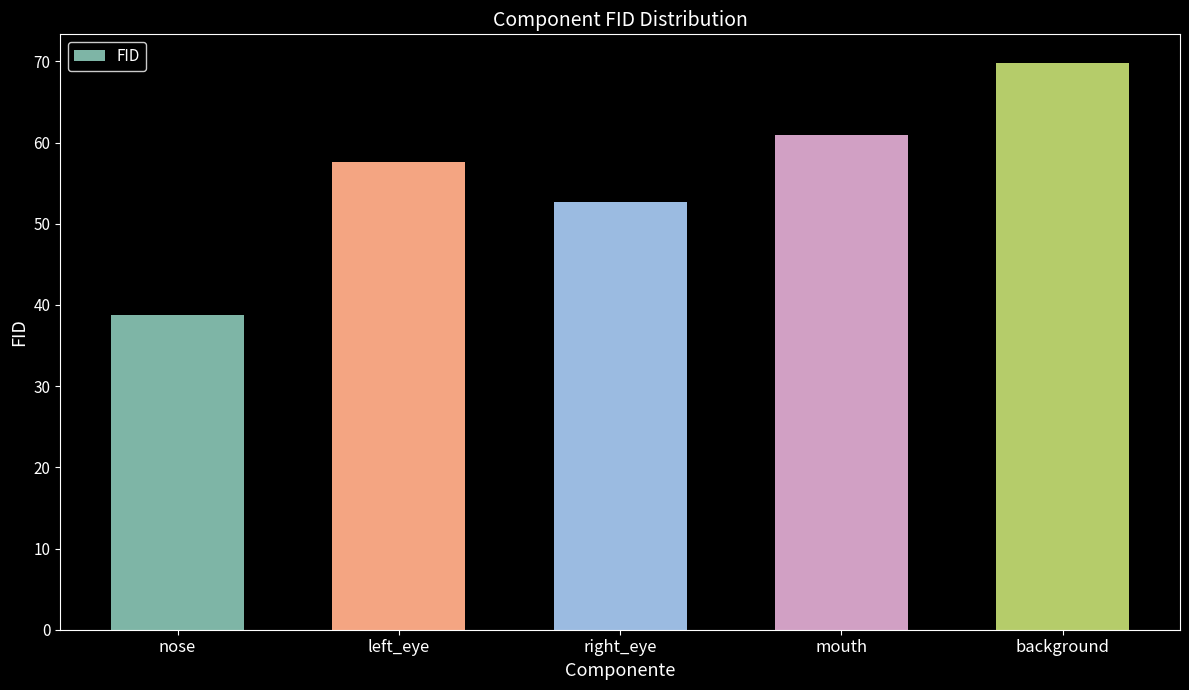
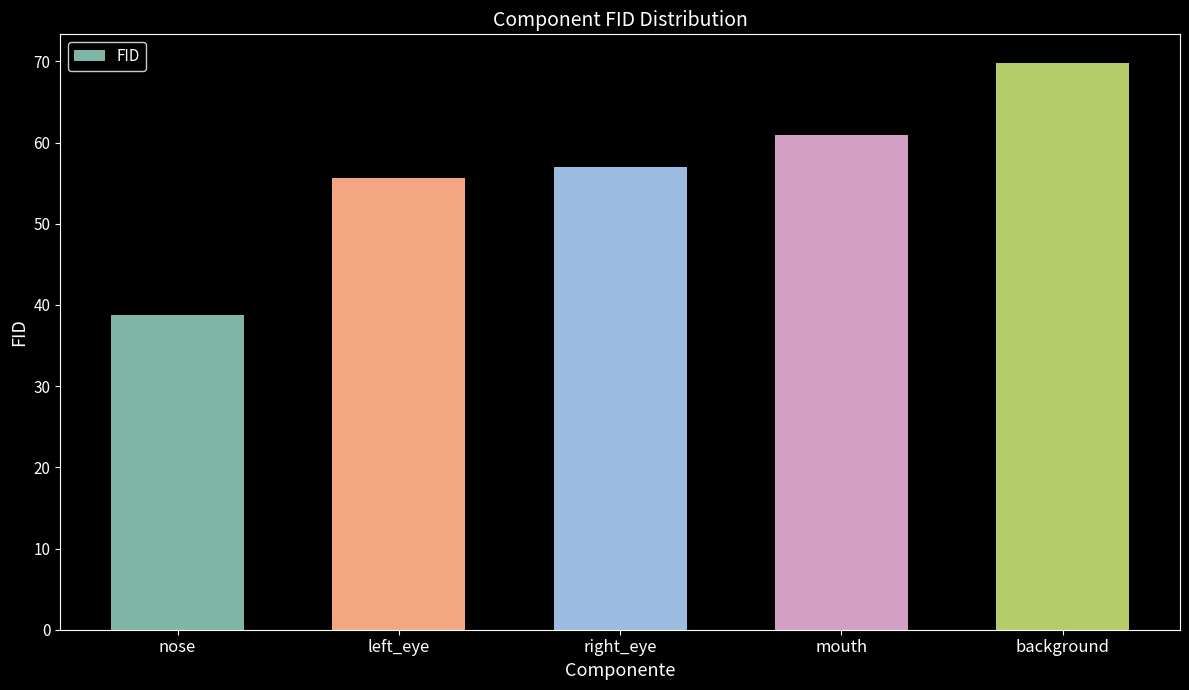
left_eye: 58 -> 56
right_eye: 53 -> 57
